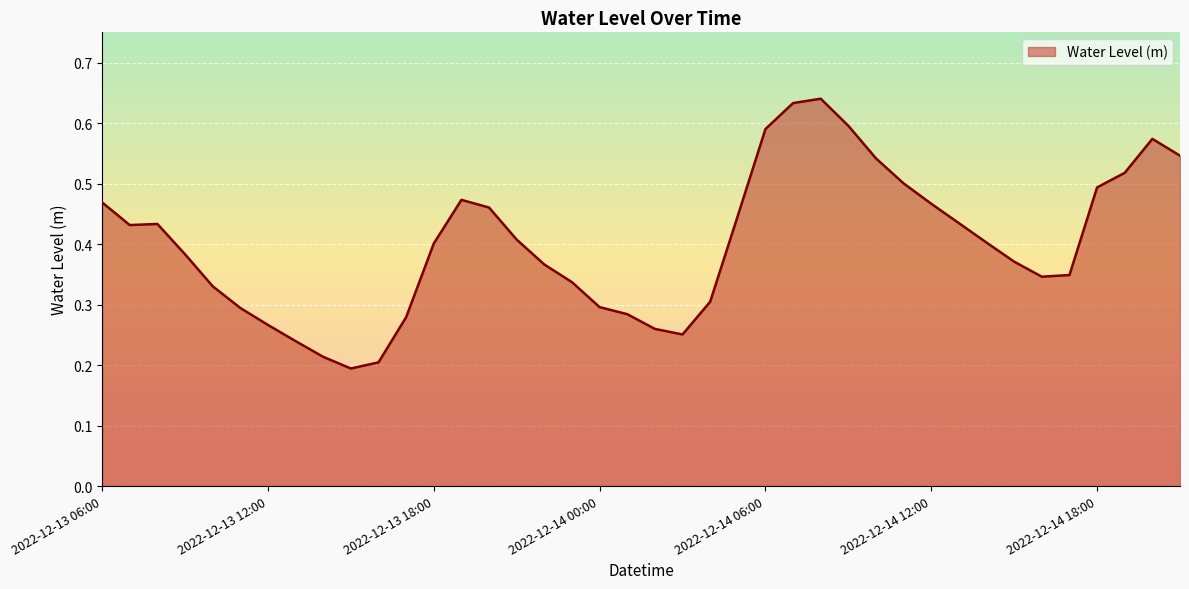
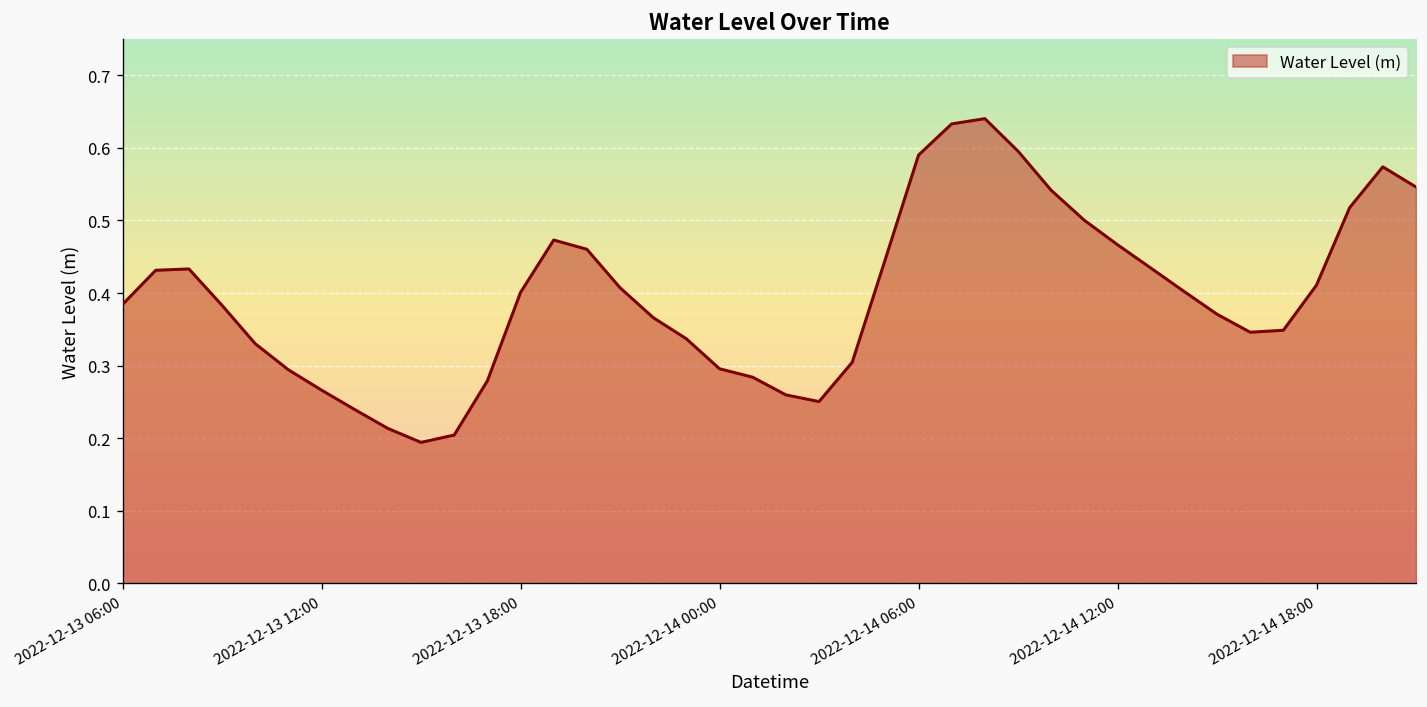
2022-12-13 06:00: 0.47 -> 0.38
2022-12-14 18:00: 0.49 -> 0.41
